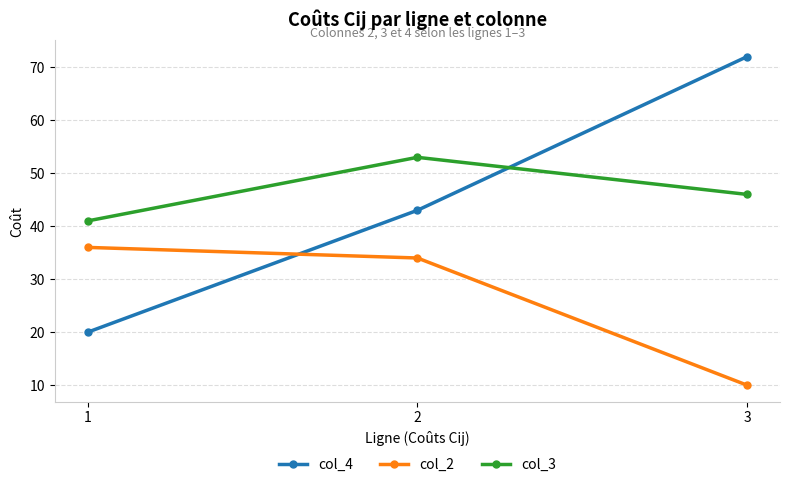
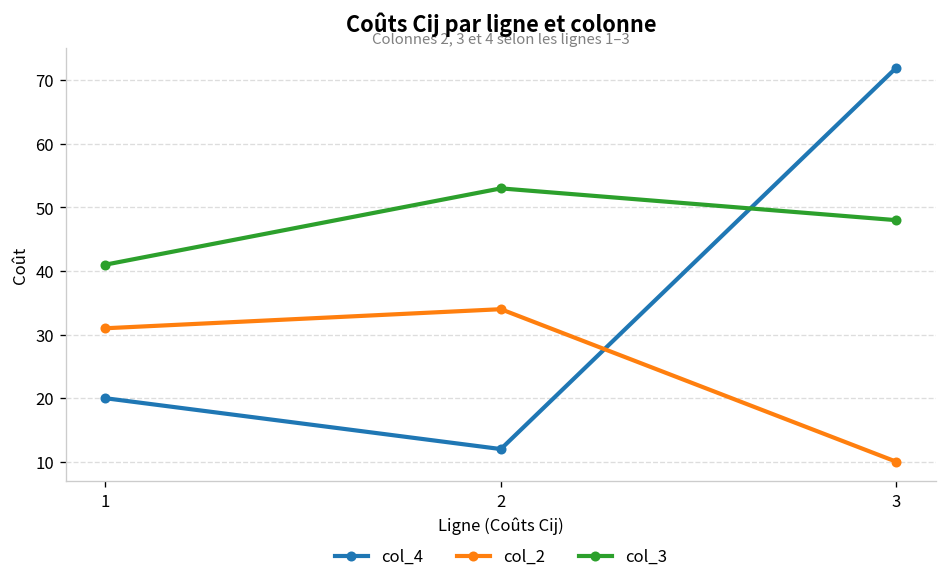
col_2, 1: 36 -> 31
col_4, 2: 43 -> 12
col_3, 3: 46 -> 48
